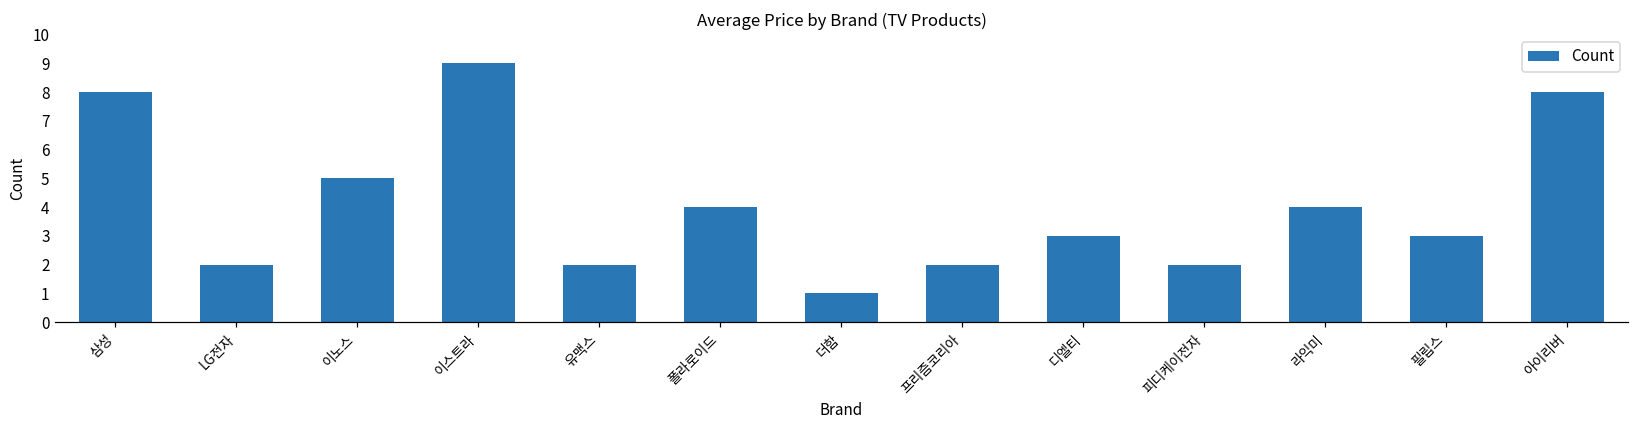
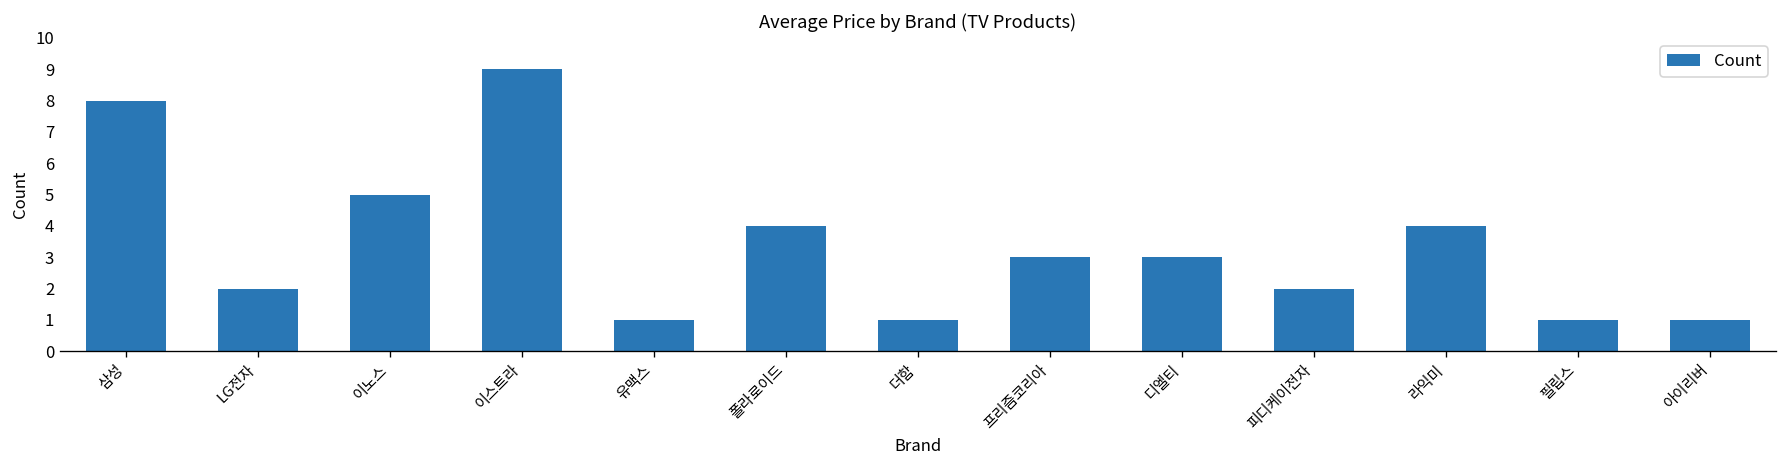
유맥스: 2 -> 1
프리즘코리아: 2 -> 3
필립스: 3 -> 1
아이리버: 8 -> 1
